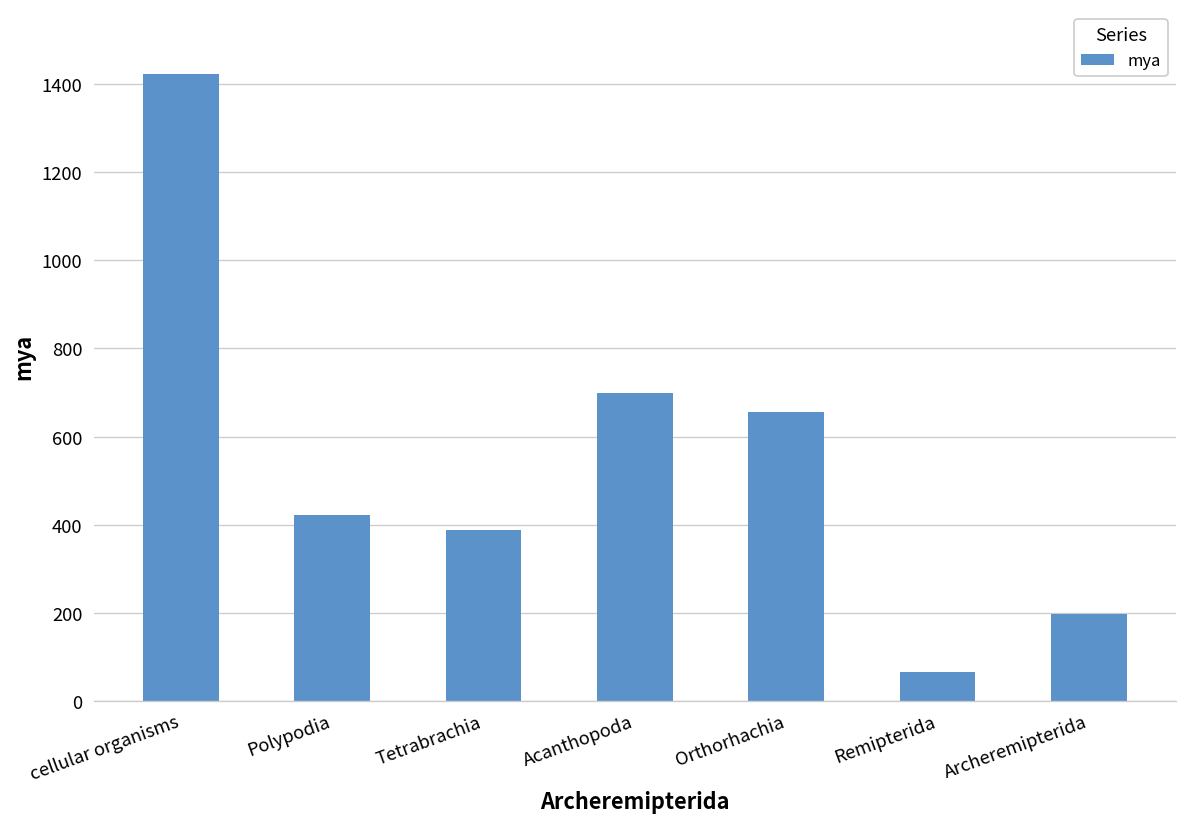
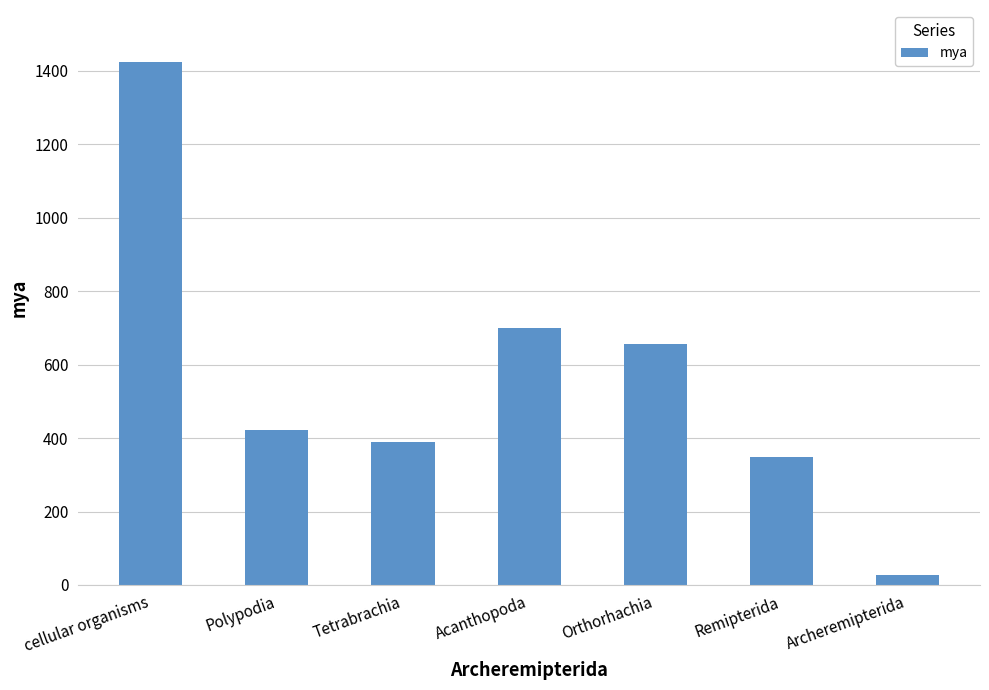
Remipterida: 70 -> 350
Archeremipterida: 200 -> 30
